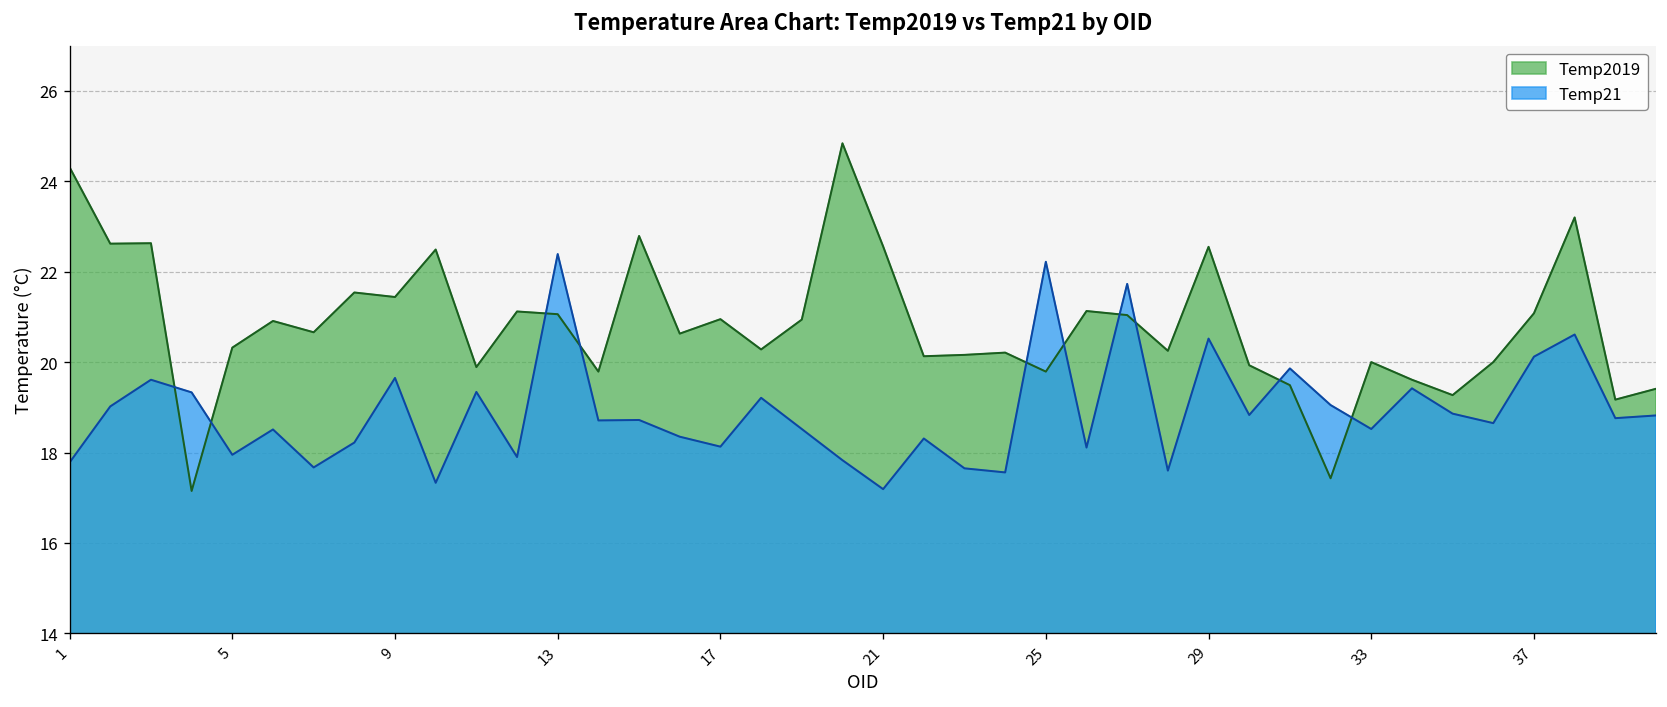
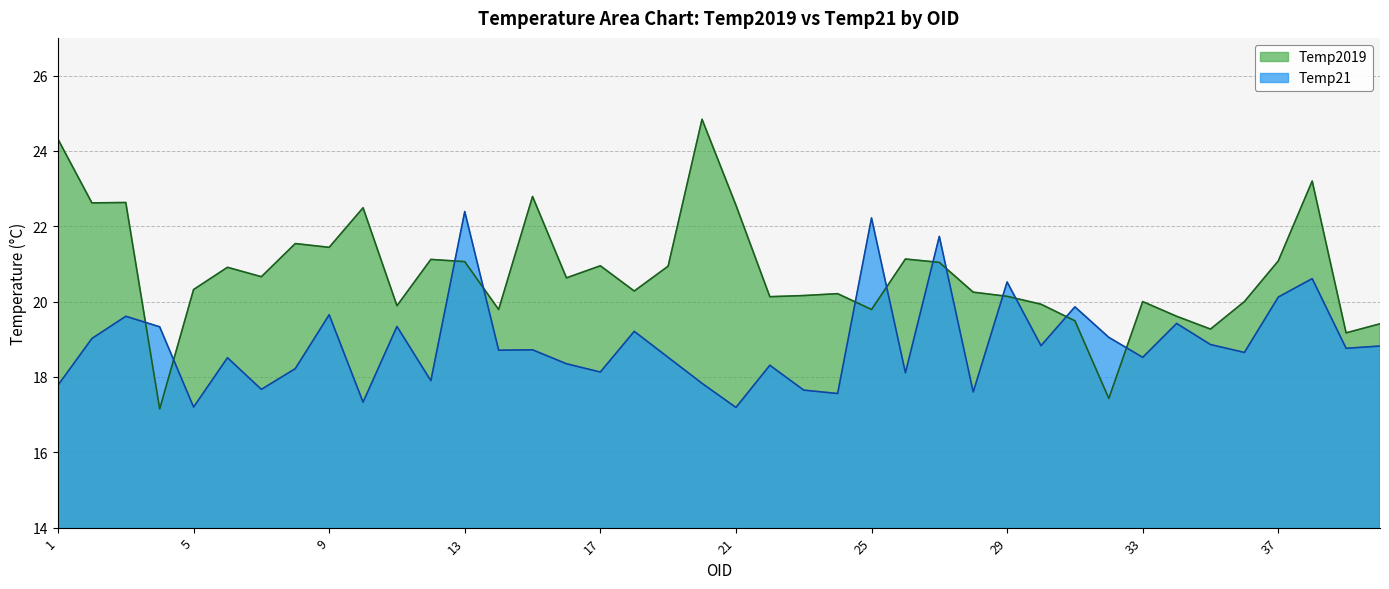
Temp21, 5: 18.0 -> 17.2
Temp2019, 29: 22.6 -> 20.1
